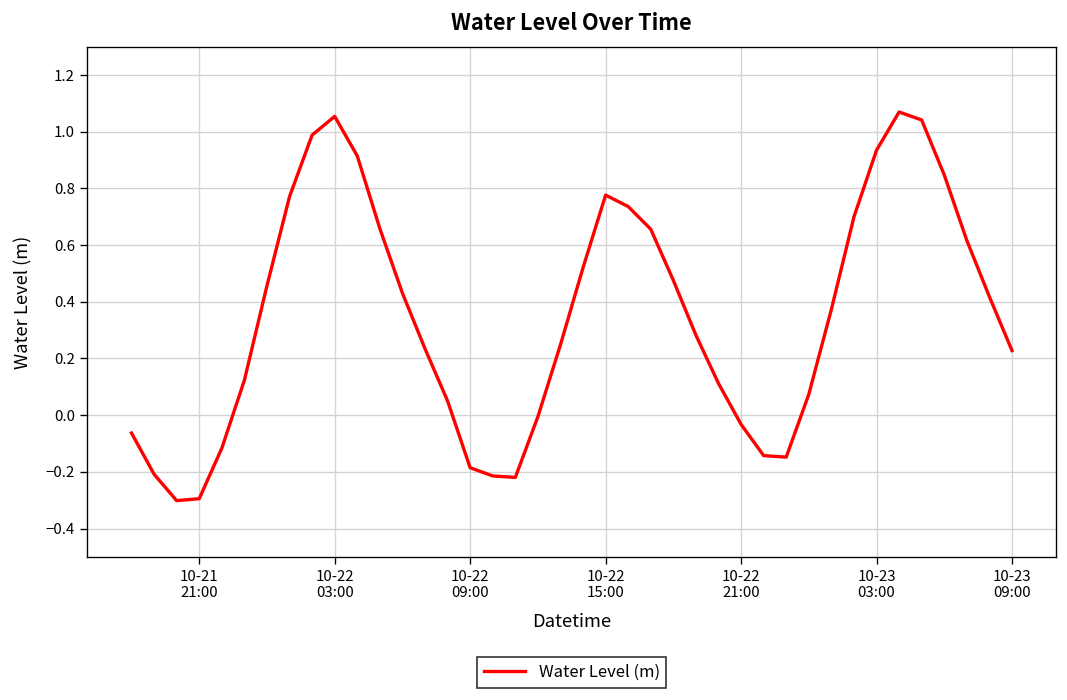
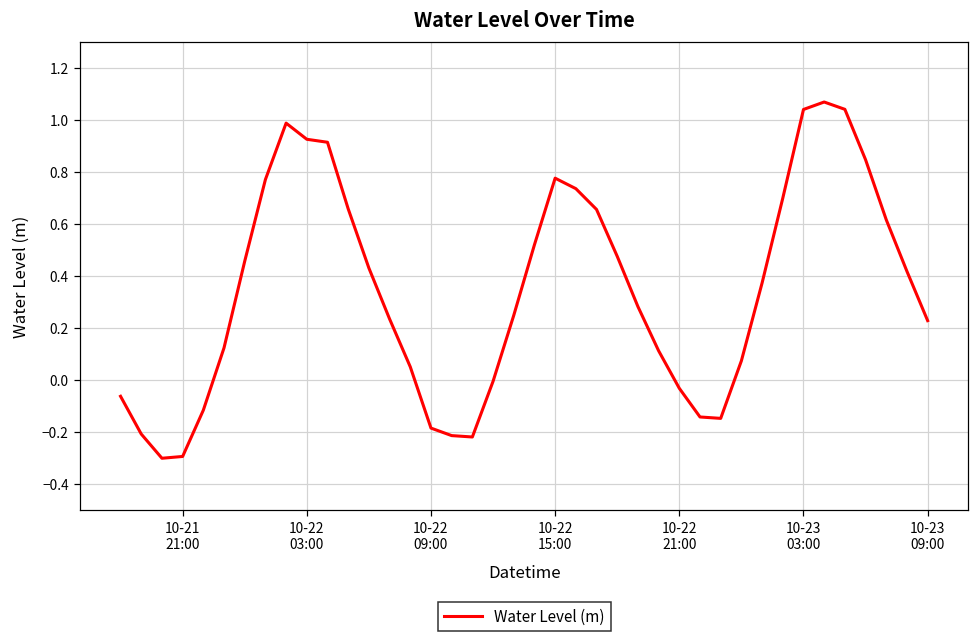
10-22 03:00: 1.05 -> 0.93
10-23 03:00: 0.93 -> 1.04
